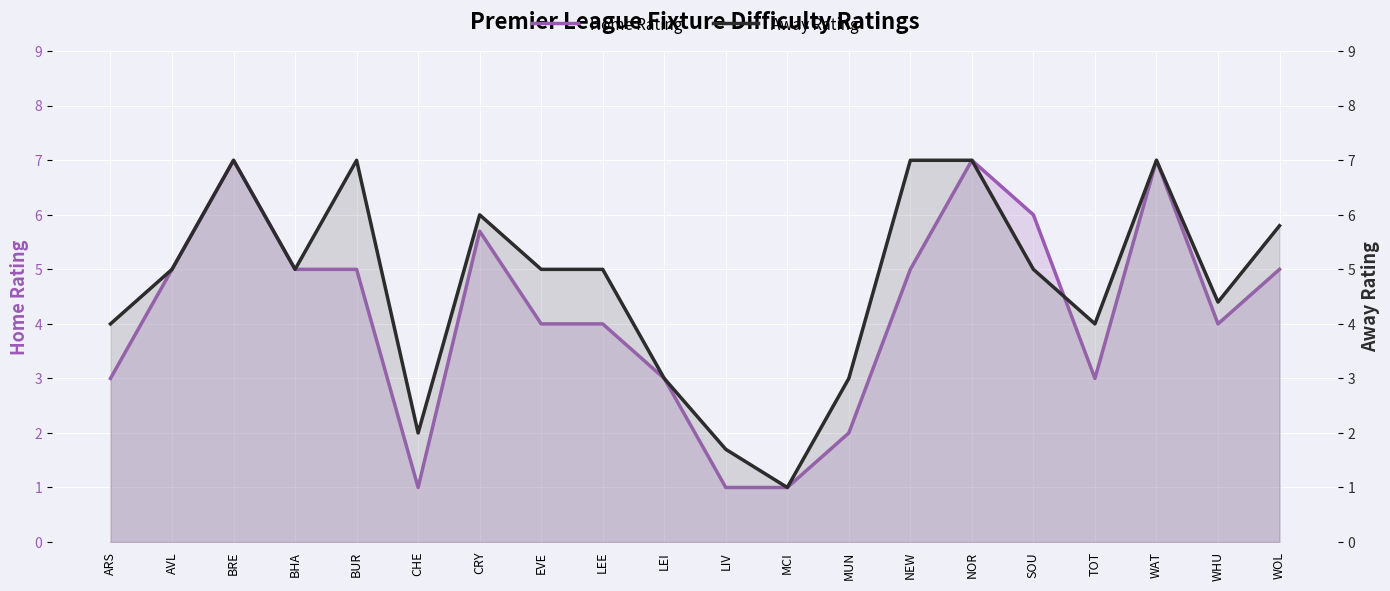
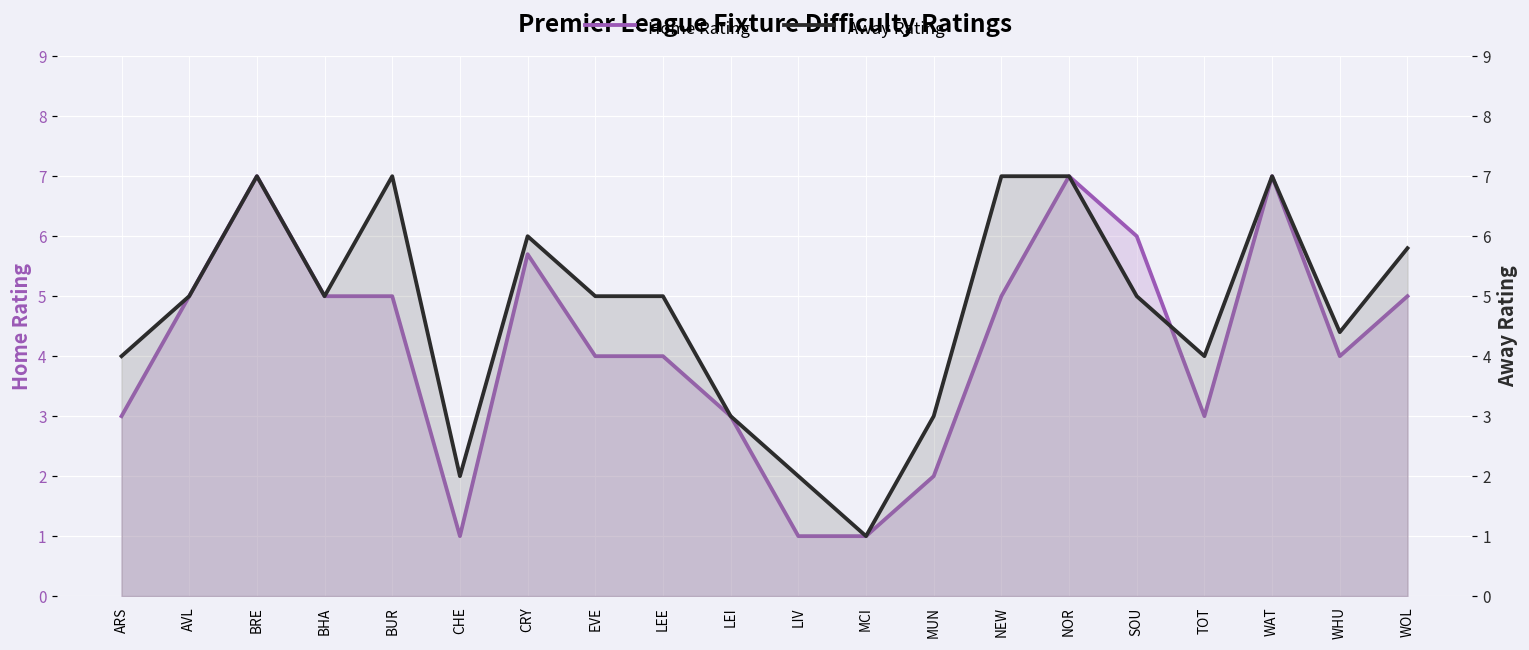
Away Rating, LIV: 1.7 -> 2.0
